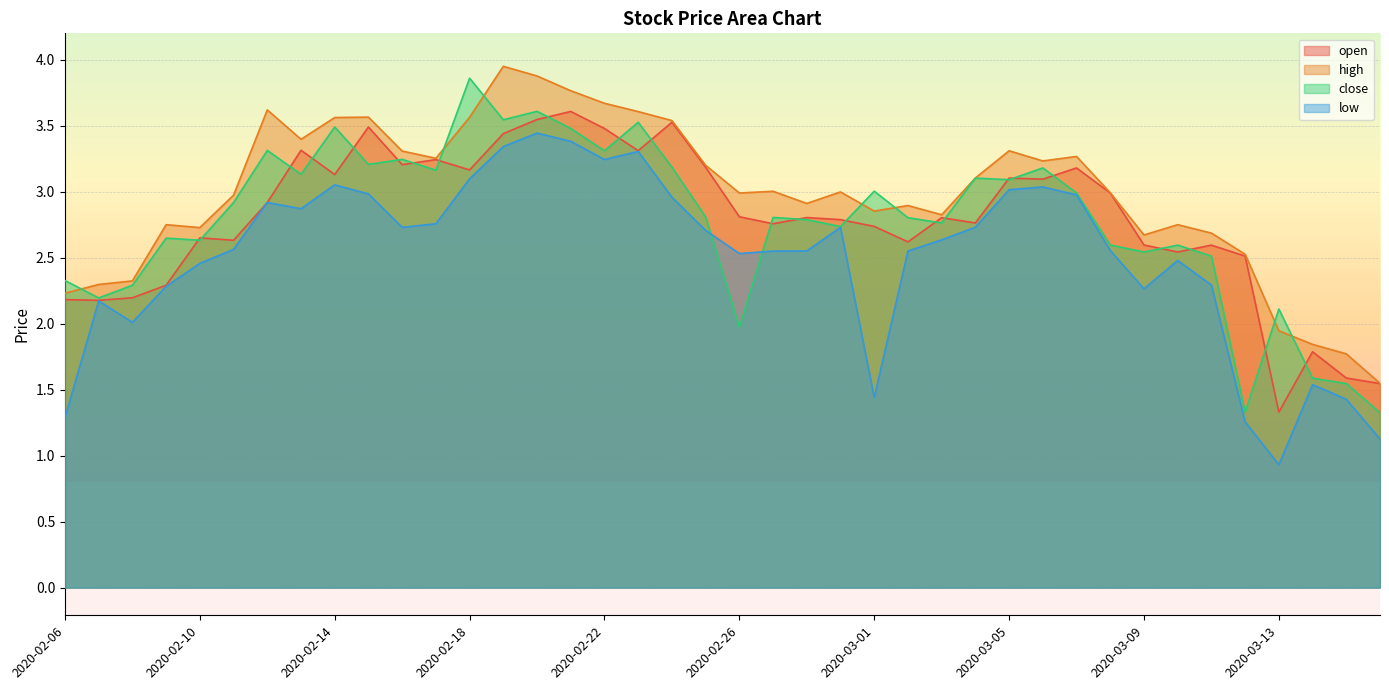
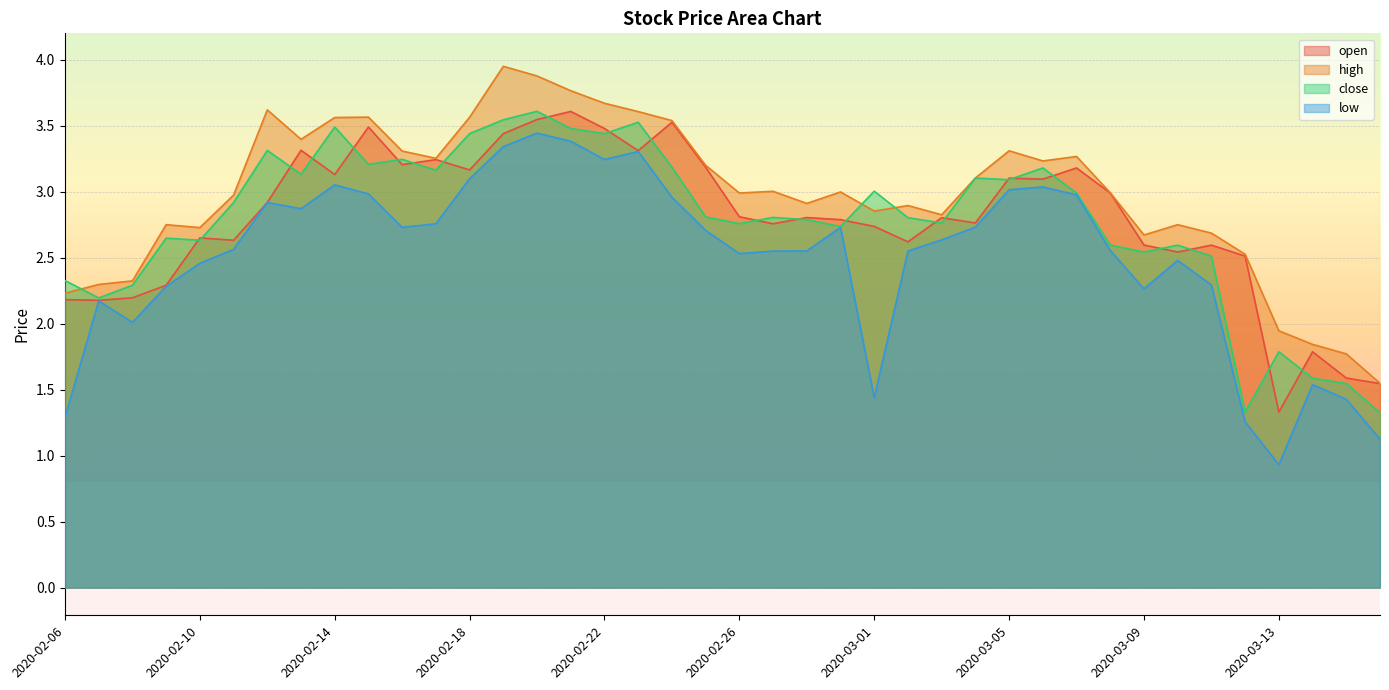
close, 2020-02-18: 3.86 -> 3.44
close, 2020-02-22: 3.31 -> 3.44
close, 2020-02-26: 1.97 -> 2.76
close, 2020-03-13: 2.11 -> 1.79
